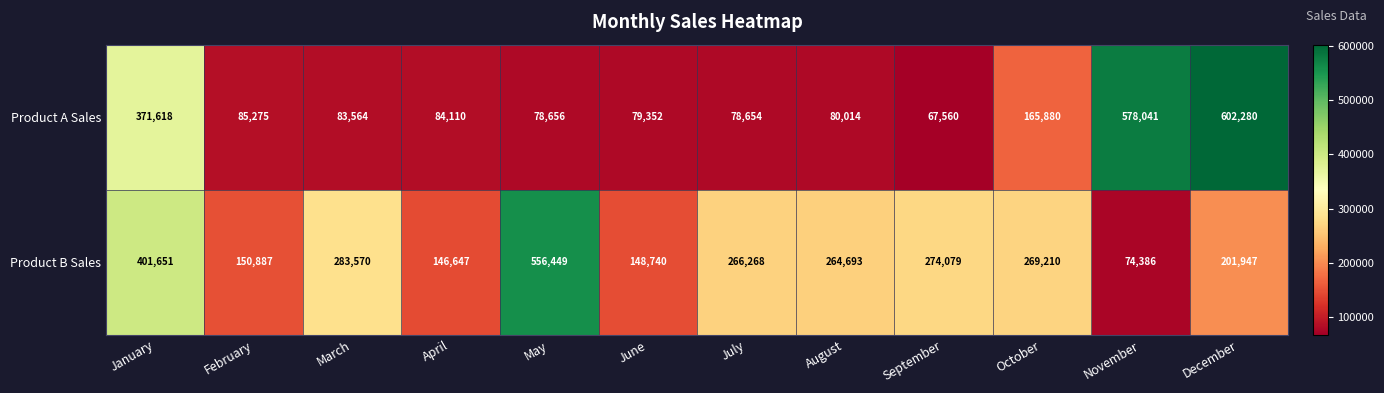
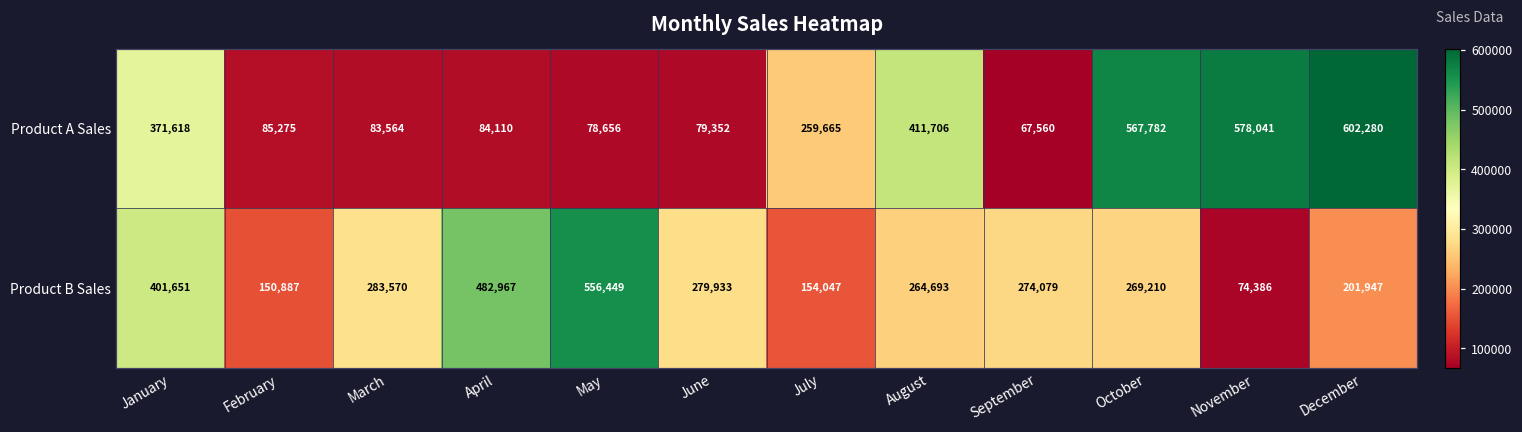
Product A Sales, July: 78,654 -> 259,665
Product A Sales, August: 80,014 -> 411,706
Product A Sales, October: 165,880 -> 567,782
Product B Sales, April: 146,647 -> 482,967
Product B Sales, June: 148,740 -> 279,933
Product B Sales, July: 266,268 -> 154,047
